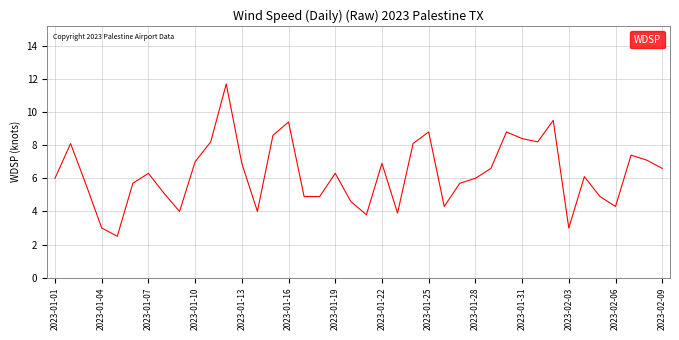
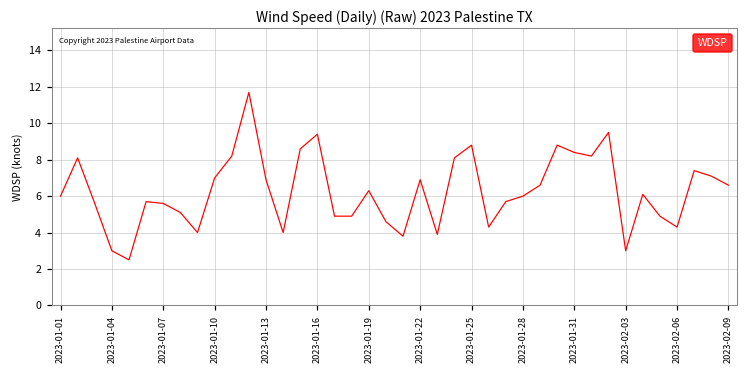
2023-01-07: 6.3 -> 5.6
